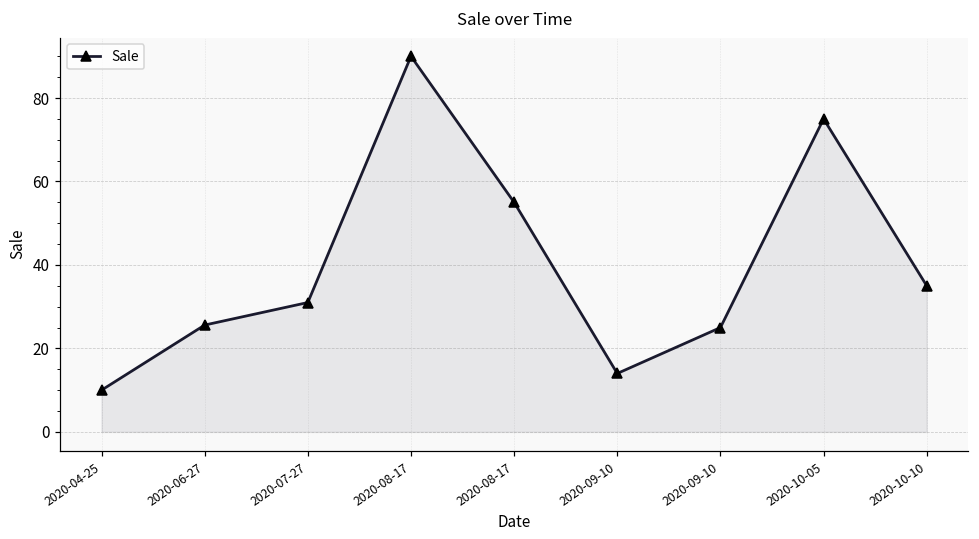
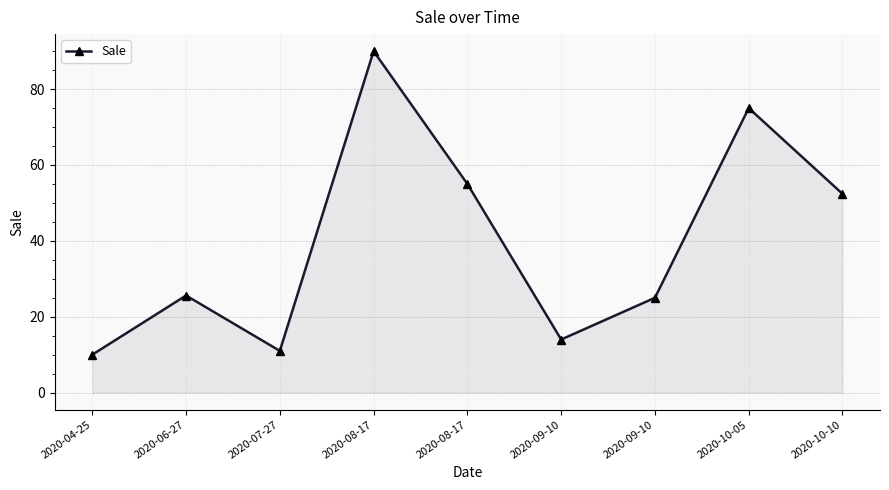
2020-07-27: 31 -> 11
2020-10-10: 35 -> 52
